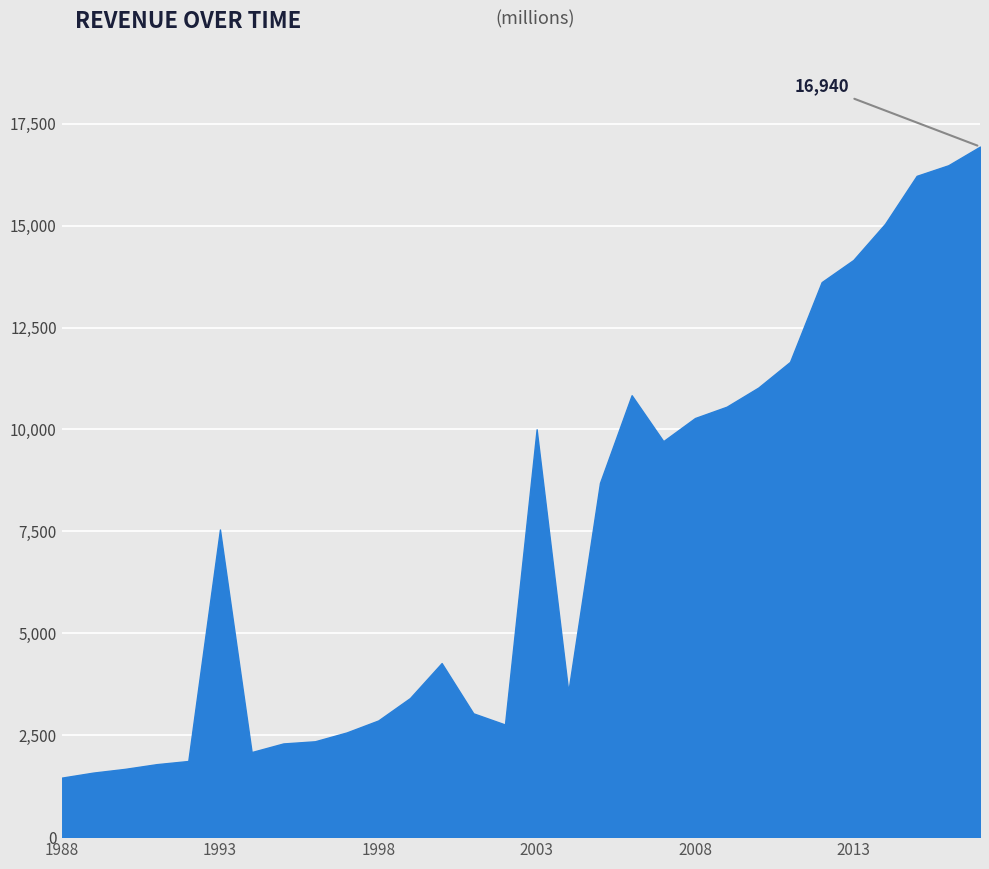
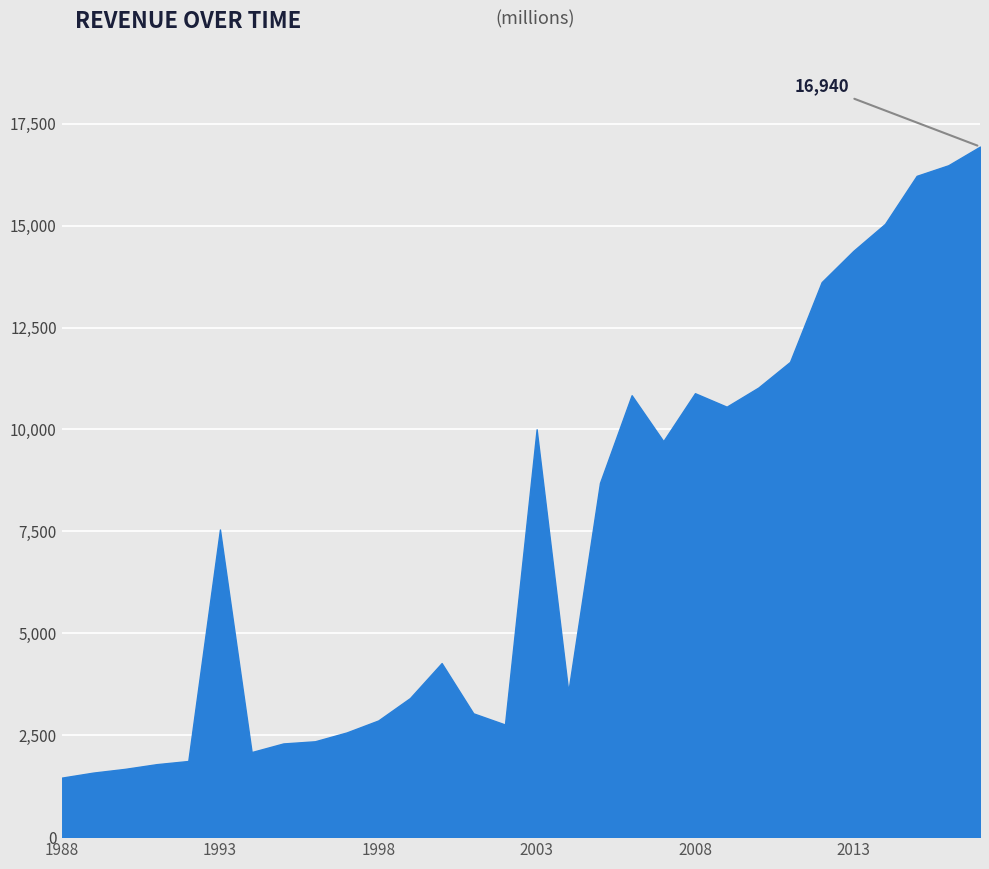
2008: 10,300 -> 10,900
2013: 14,200 -> 14,400
